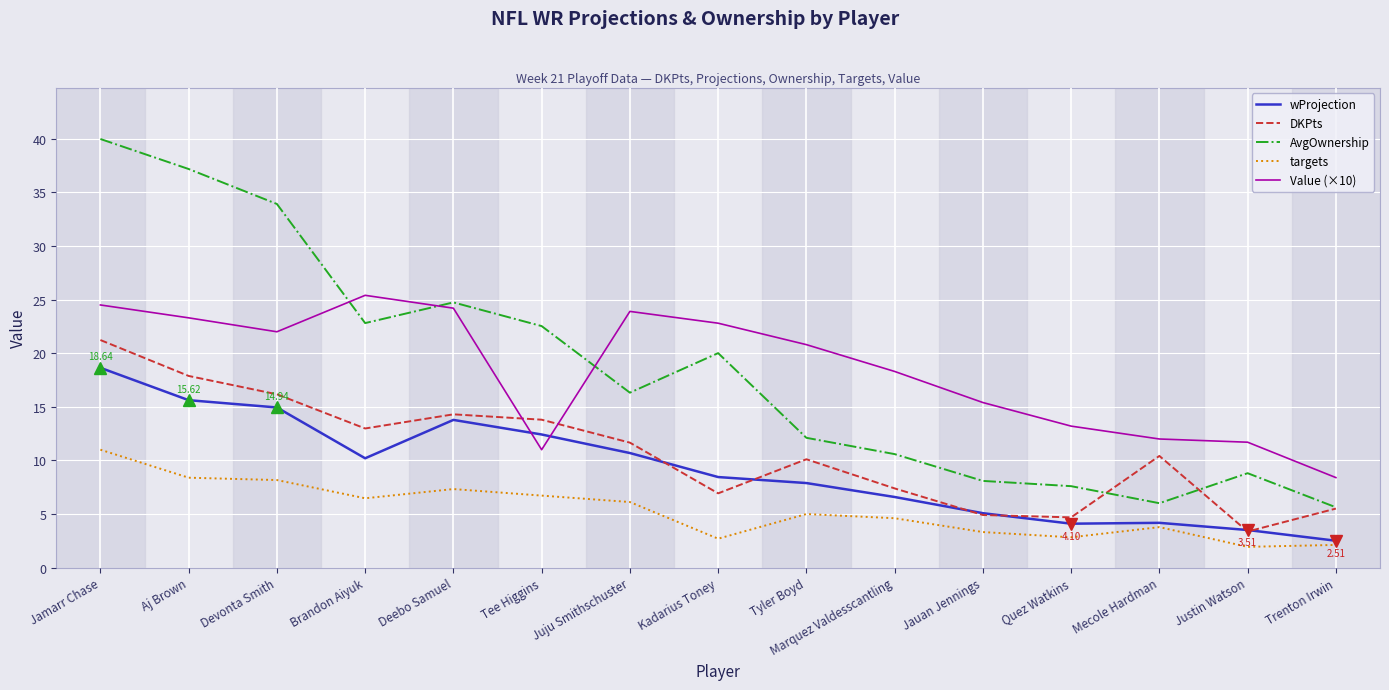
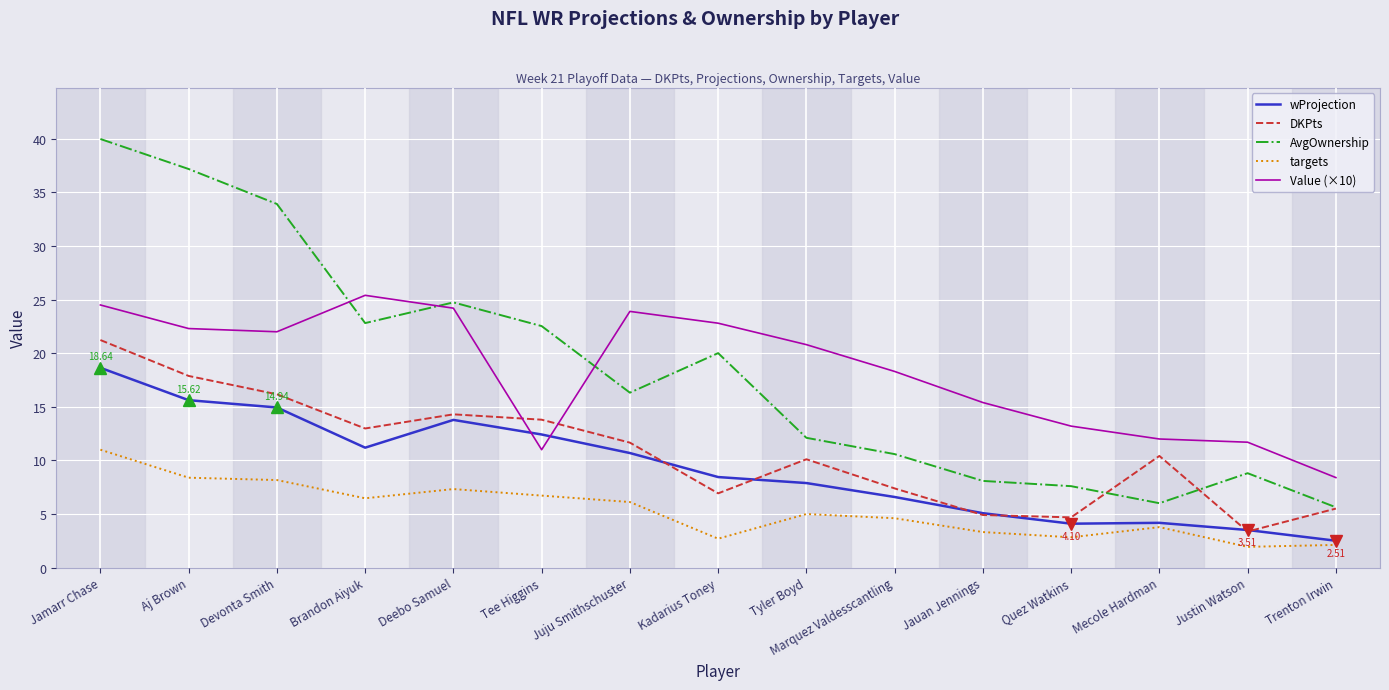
Value (×10), Aj Brown: 23.3 -> 22.3
wProjection, Brandon Aiyuk: 10.2 -> 11.2
